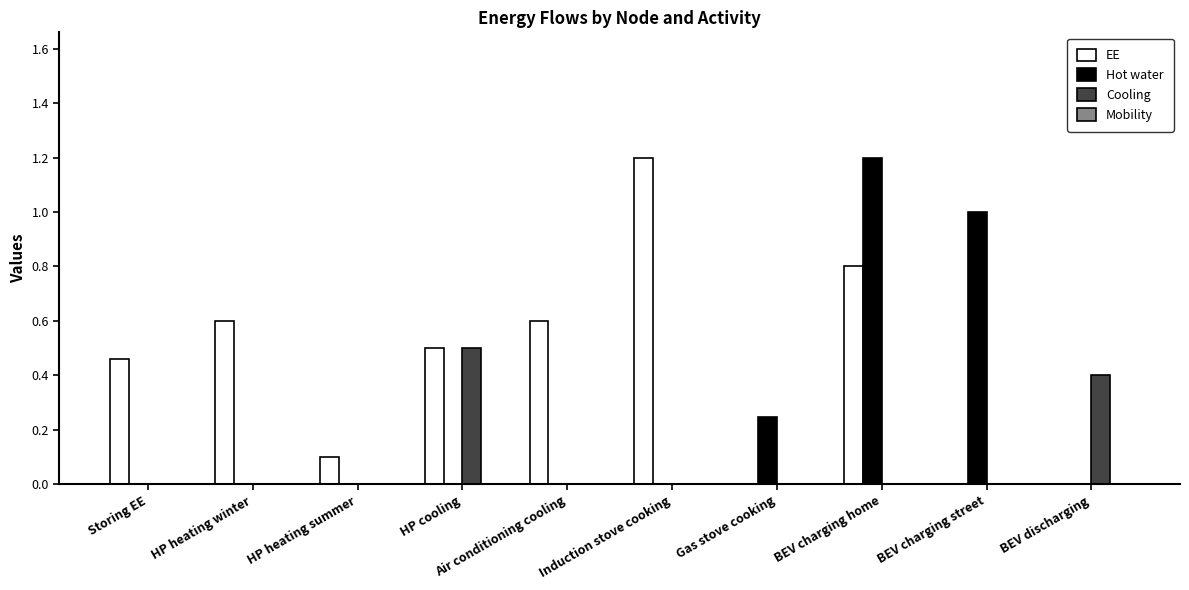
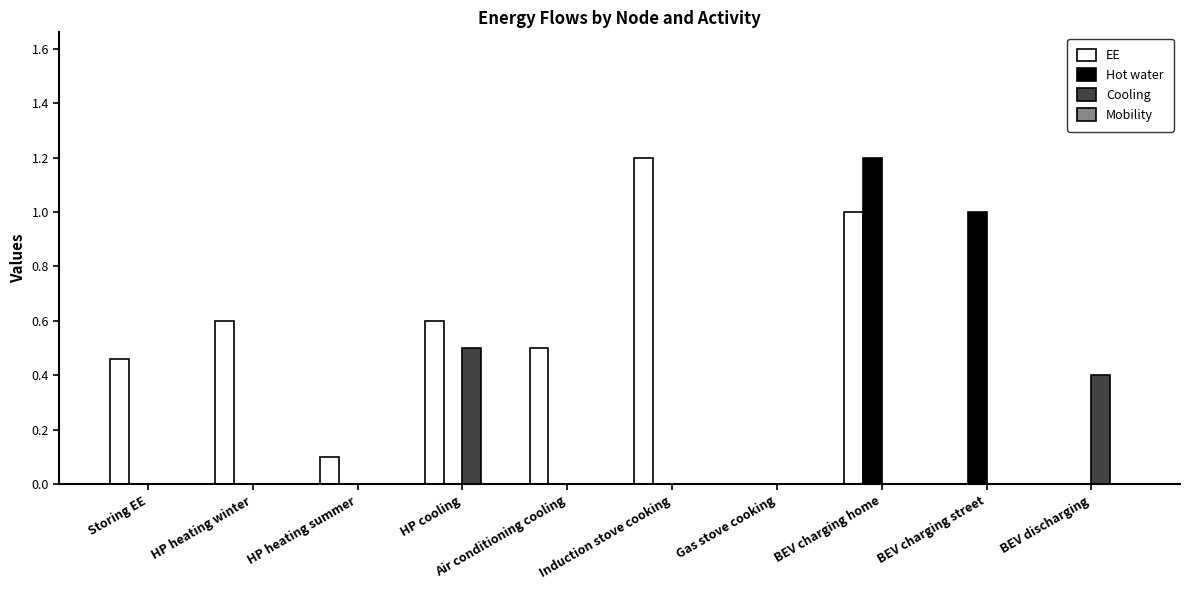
EE, HP cooling: 0.5 -> 0.6
EE, Air conditioning cooling: 0.6 -> 0.5
Hot water, Gas stove cooking: 0.25 -> 0.00
EE, BEV charging home: 0.8 -> 1.0
